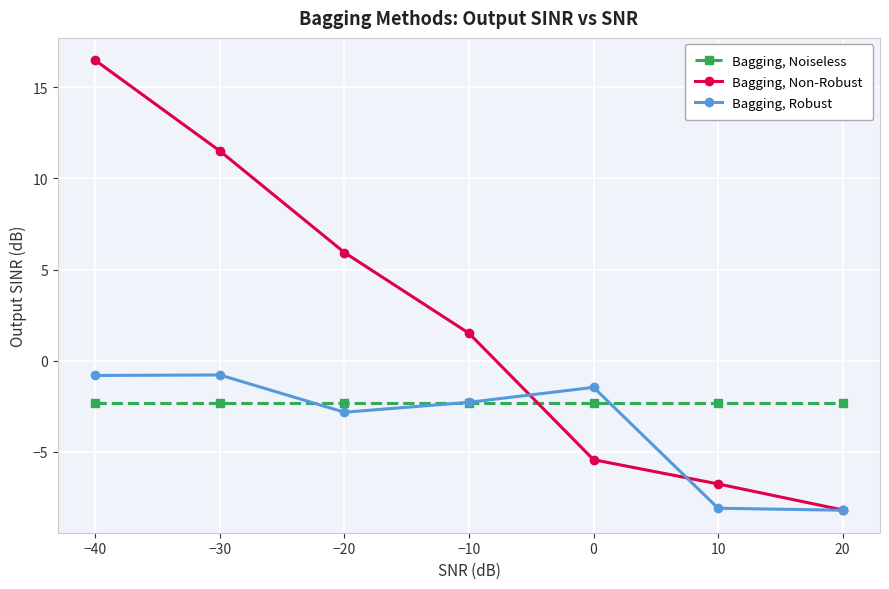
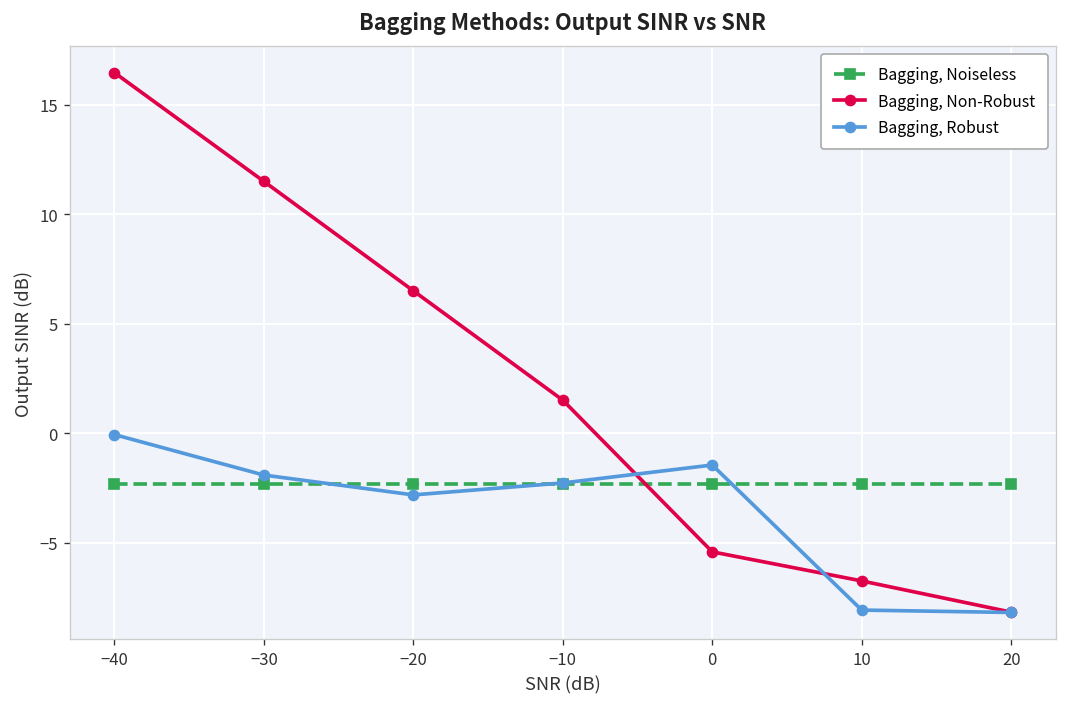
Bagging, Robust, −40: -0.8 -> -0.1
Bagging, Robust, −30: -0.8 -> -1.9
Bagging, Non-Robust, −20: 5.9 -> 6.5
